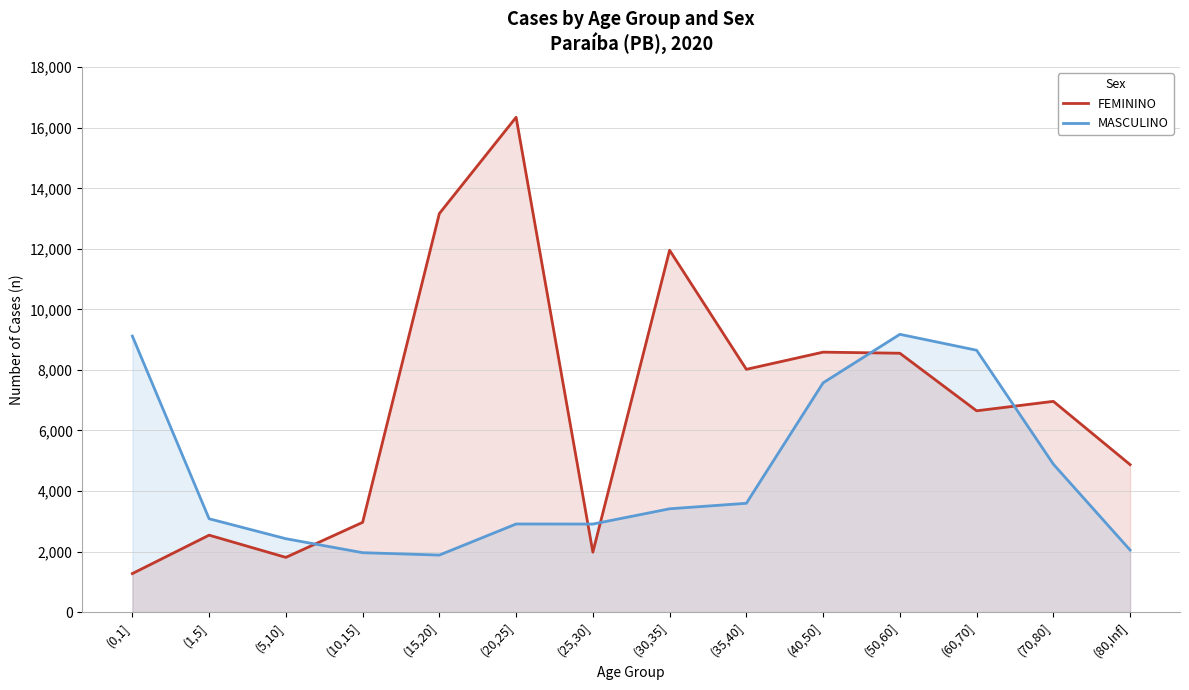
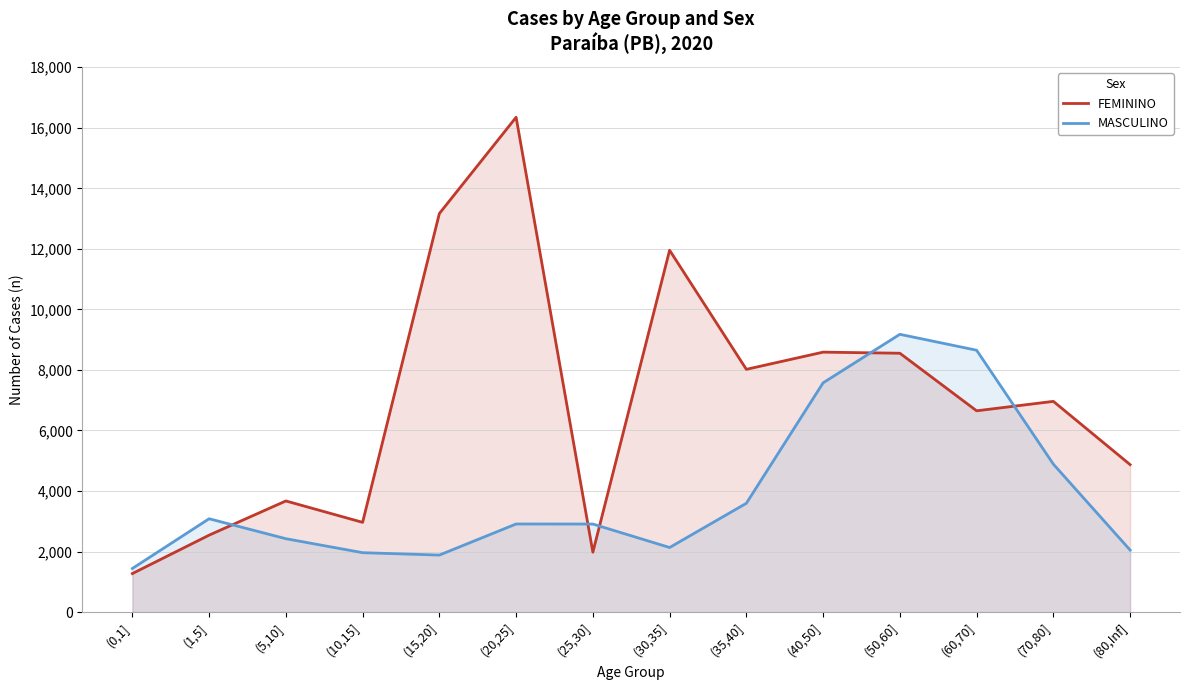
MASCULINO, (0,1]: 9,100 -> 1,400
FEMININO, (5,10]: 1,800 -> 3,700
MASCULINO, (30,35]: 3,400 -> 2,100
